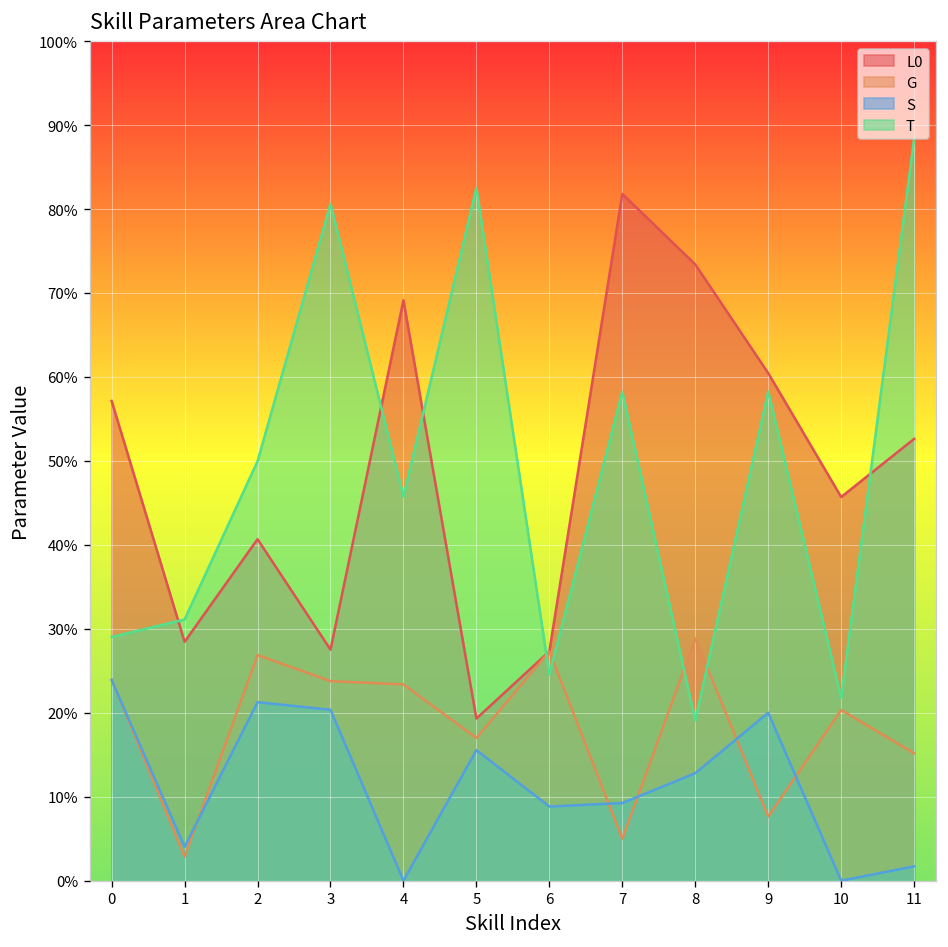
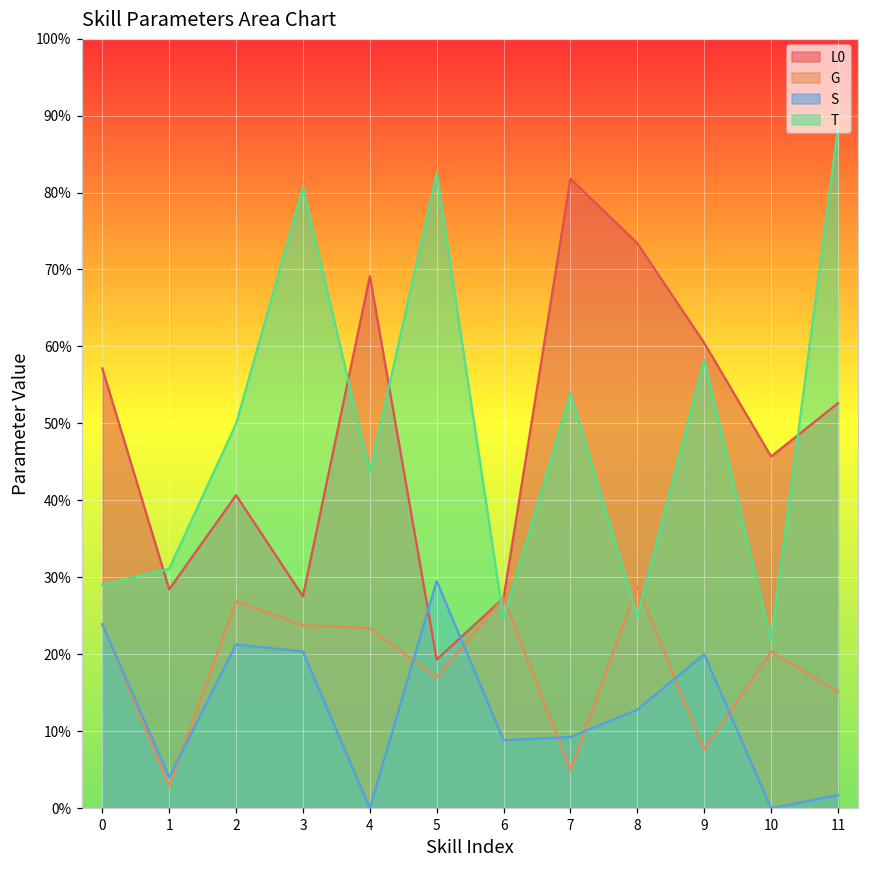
T, 4: 46% -> 44%
S, 5: 16% -> 30%
T, 7: 58% -> 54%
T, 8: 19% -> 25%
